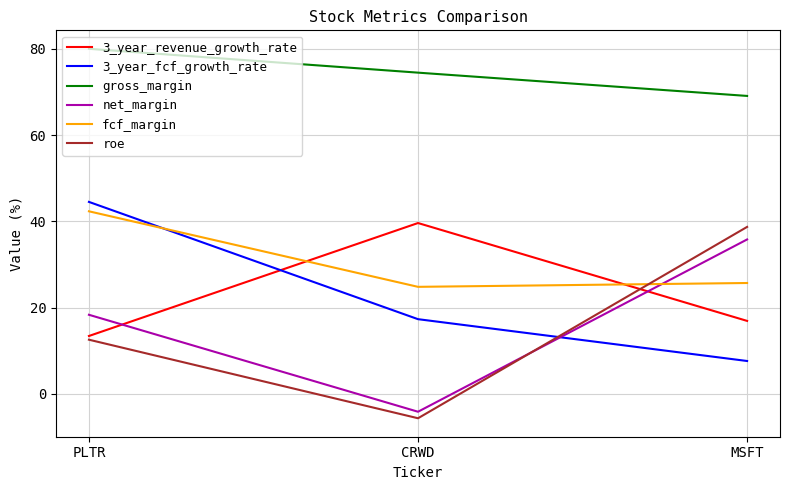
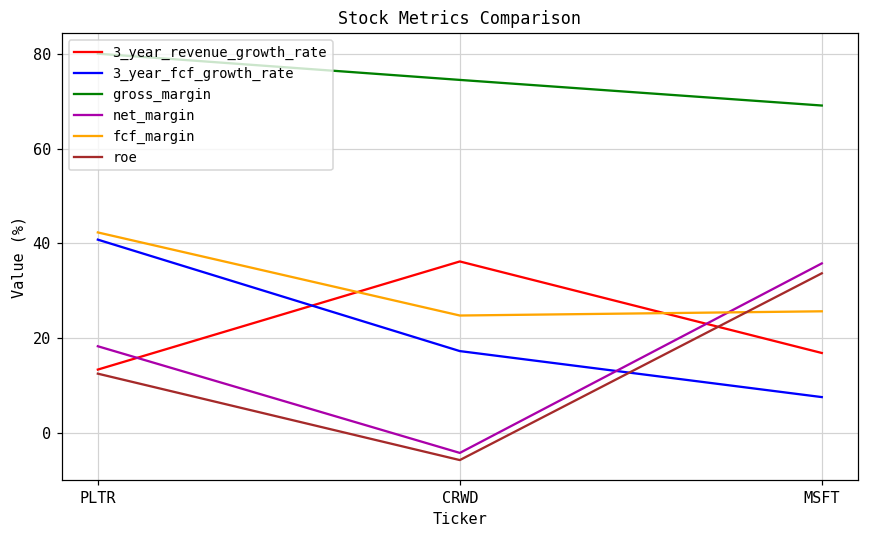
3_year_fcf_growth_rate, PLTR: 45 -> 41
3_year_revenue_growth_rate, CRWD: 40 -> 36
roe, MSFT: 39 -> 34
